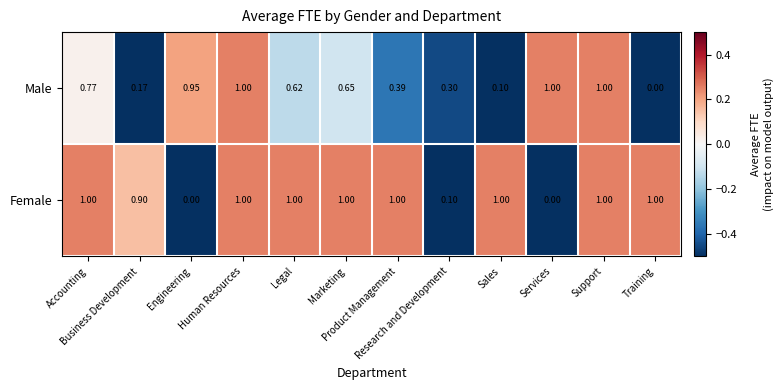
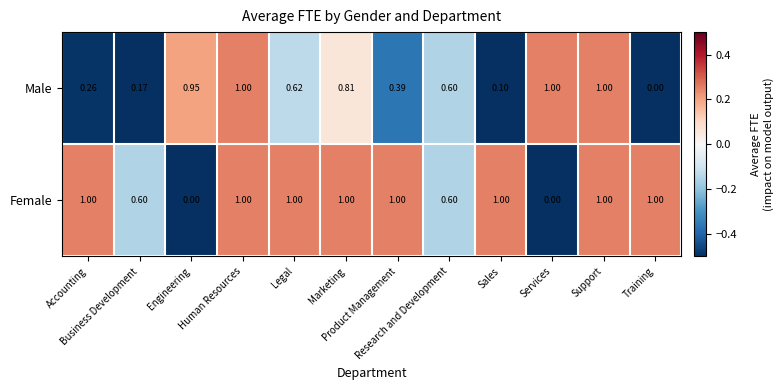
Male, Accounting: 0.77 -> 0.26
Male, Marketing: 0.65 -> 0.81
Male, Research and Development: 0.30 -> 0.60
Female, Business Development: 0.90 -> 0.60
Female, Research and Development: 0.10 -> 0.60
